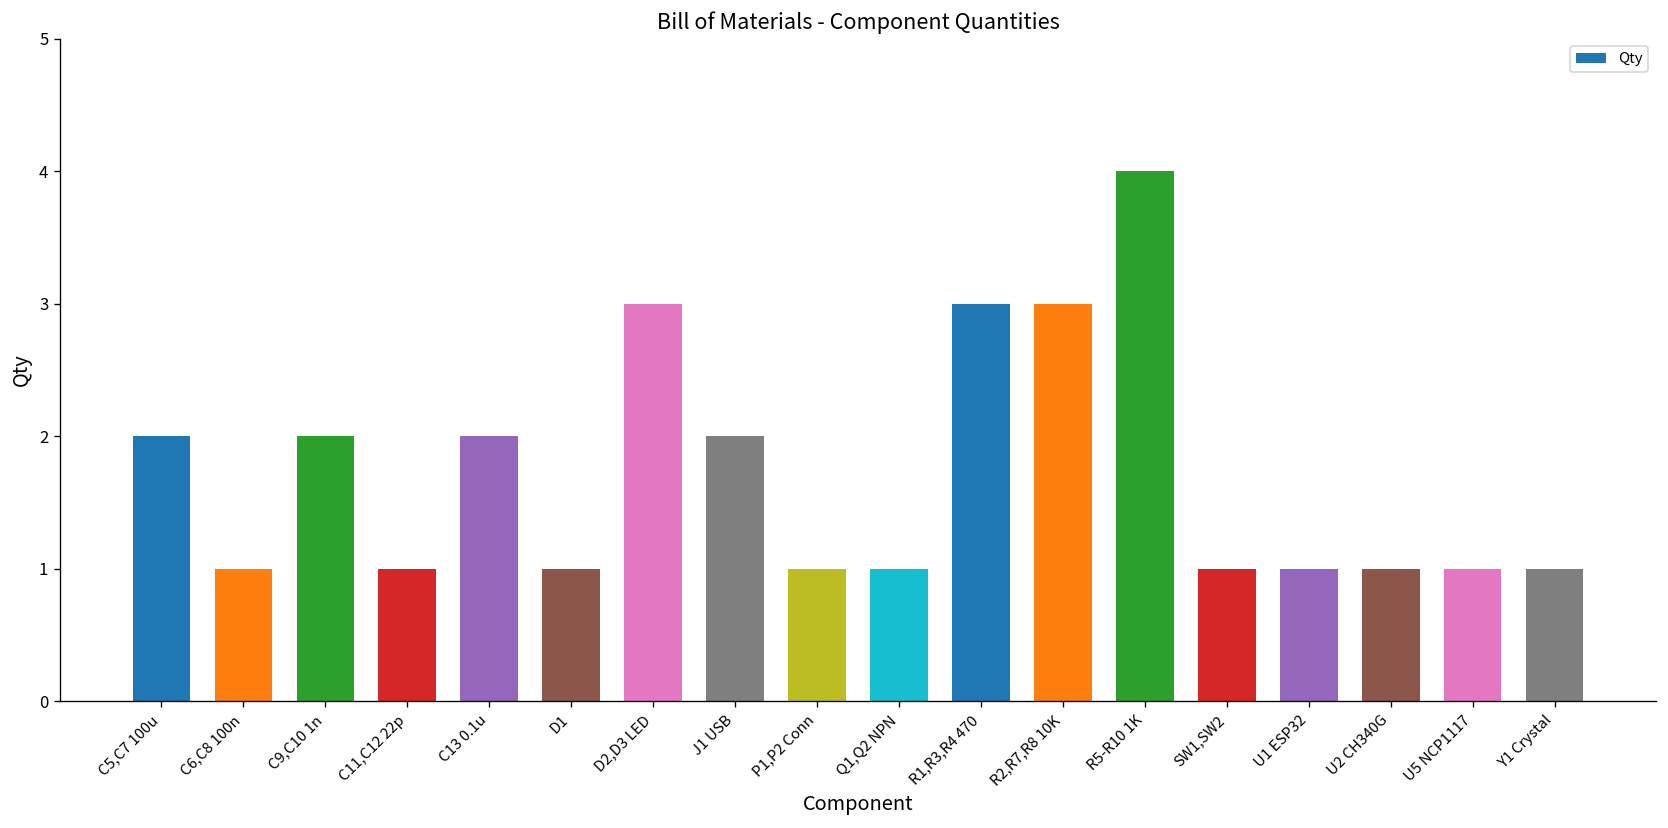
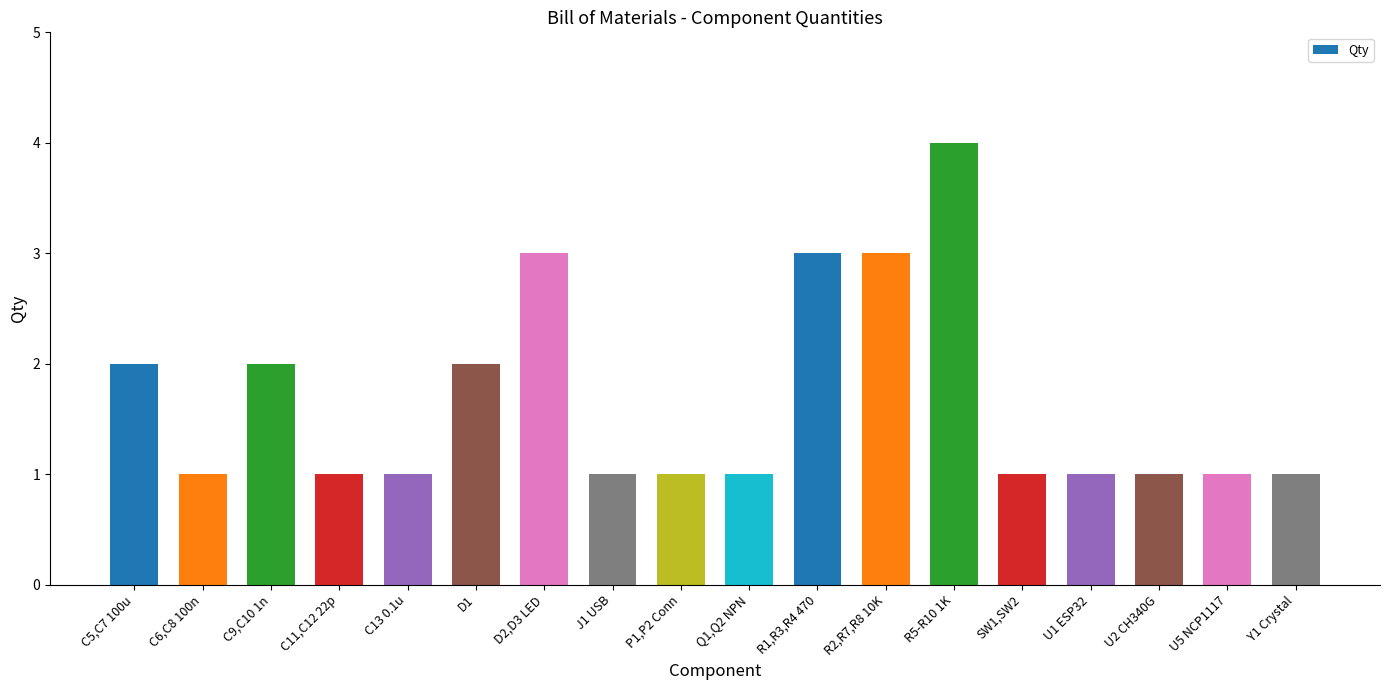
C13 0.1u: 2 -> 1
D1: 1 -> 2
J1 USB: 2 -> 1
